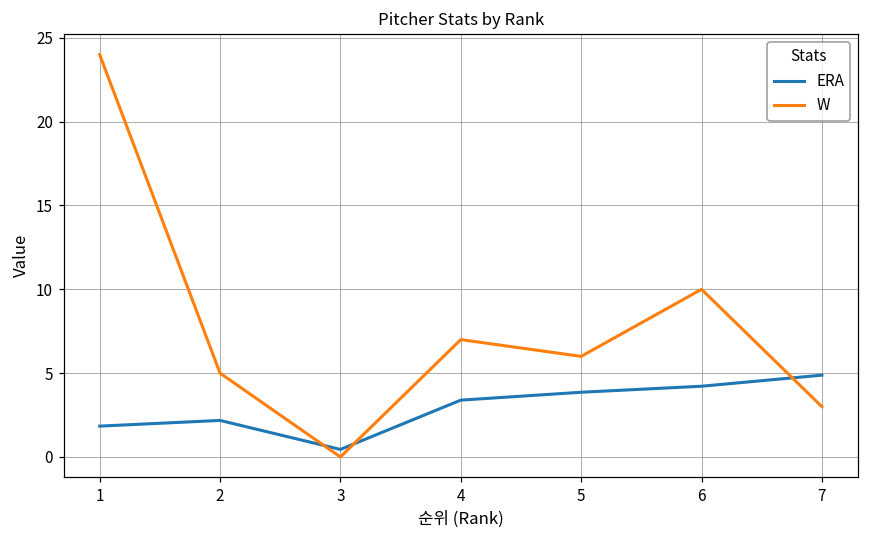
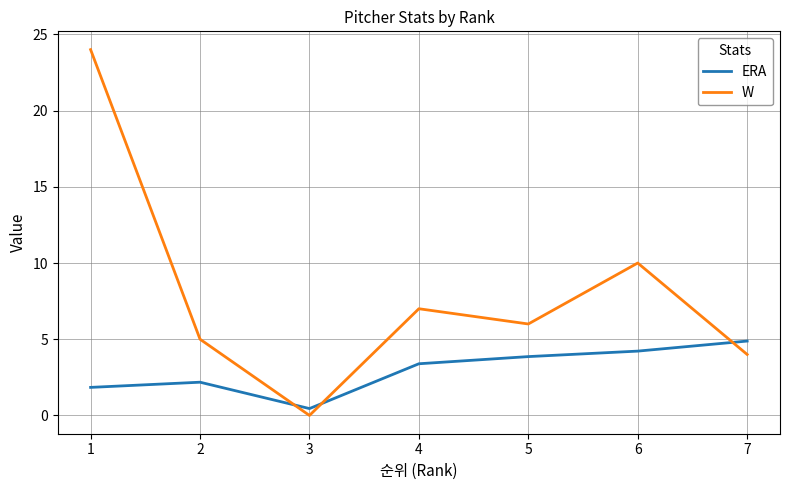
W, 7: 3 -> 4
